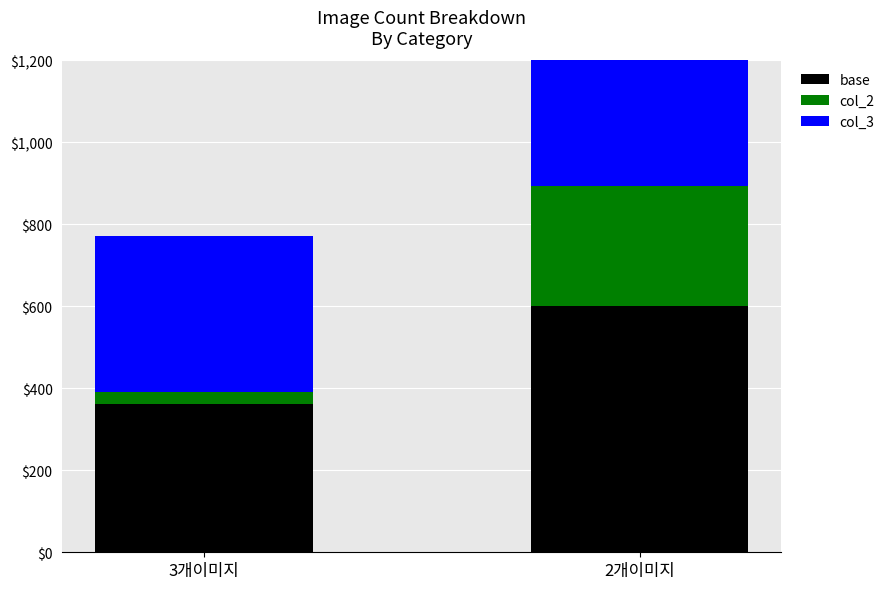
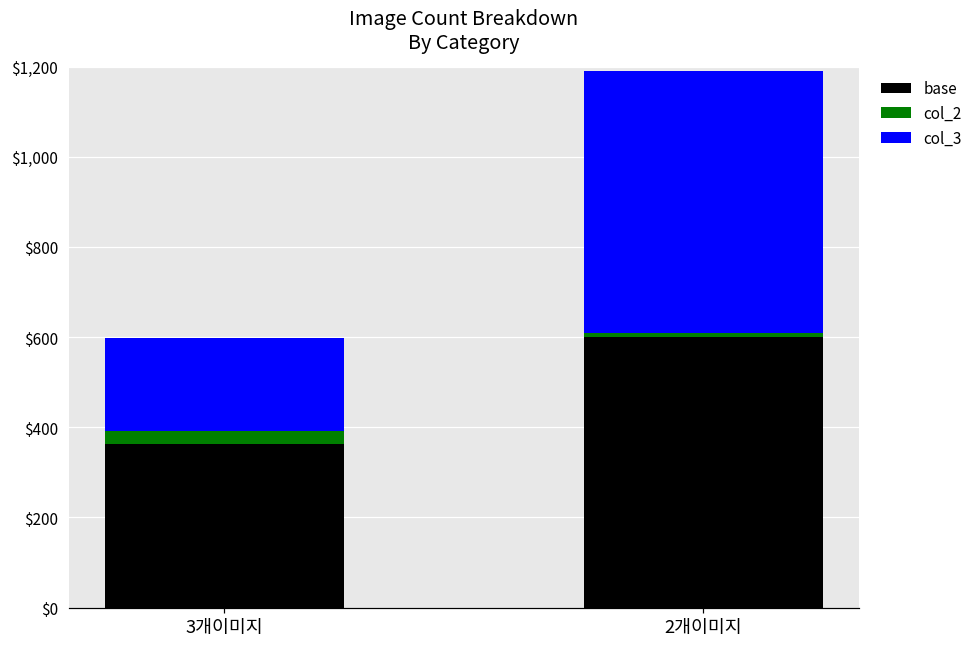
col_3, 3개이미지: $380 -> $210
col_2, 2개이미지: $290 -> $10
